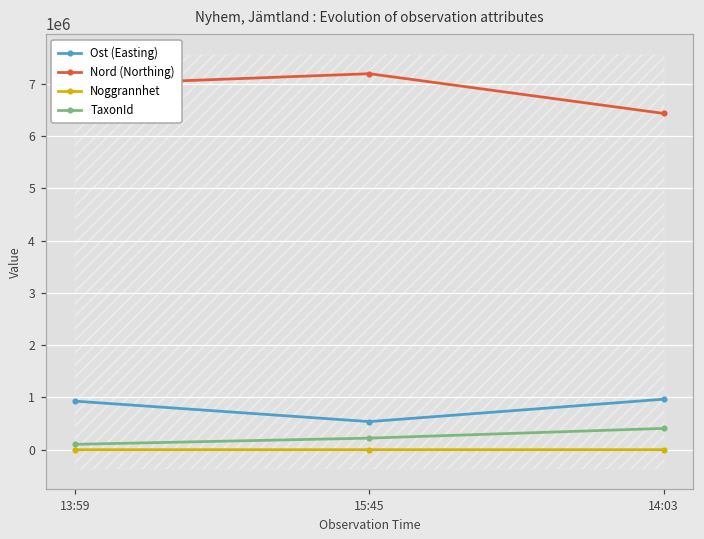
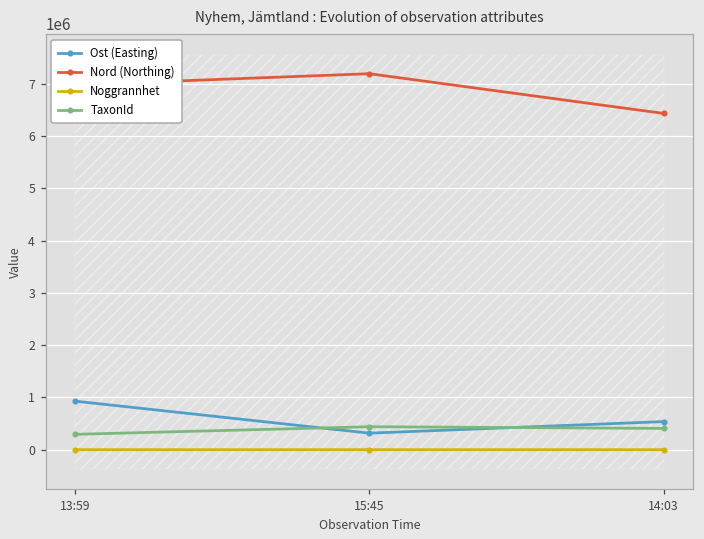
TaxonId, 13:59: 100000 -> 300000
Ost (Easting), 15:45: 500000 -> 300000
TaxonId, 15:45: 200000 -> 400000
Ost (Easting), 14:03: 1000000 -> 500000
